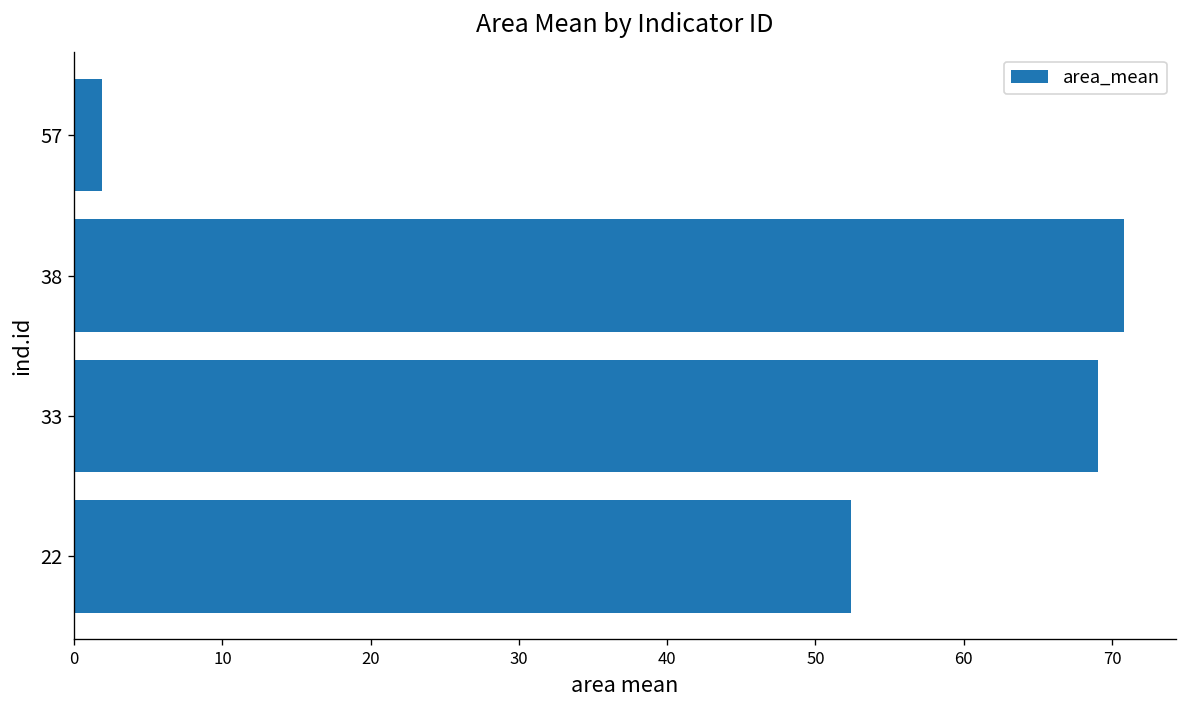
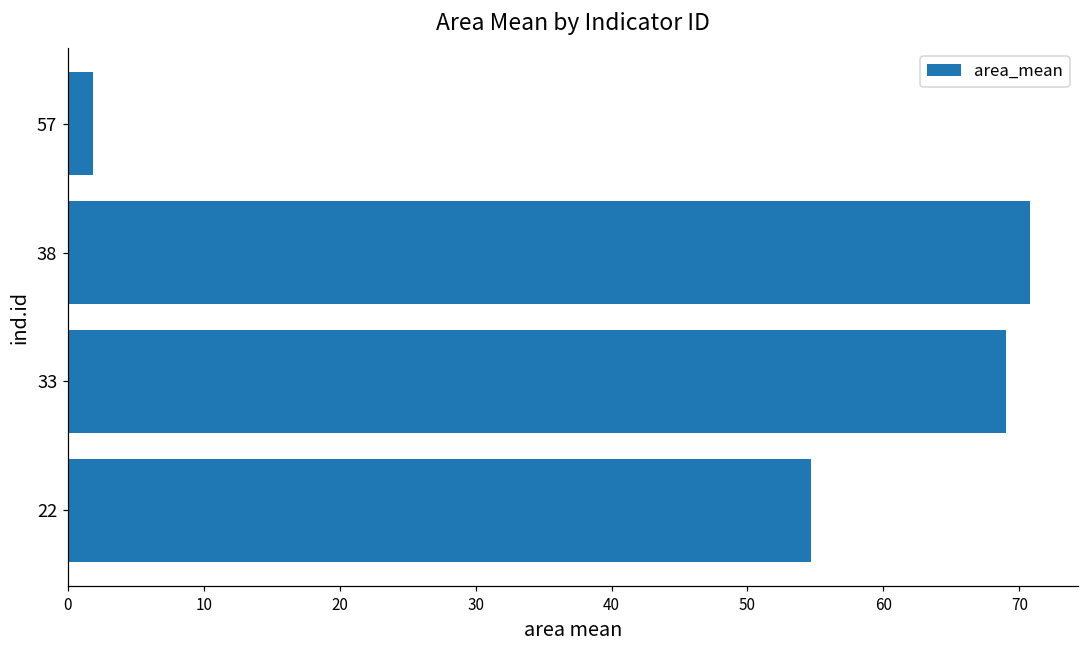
22: 52.4 -> 54.7
